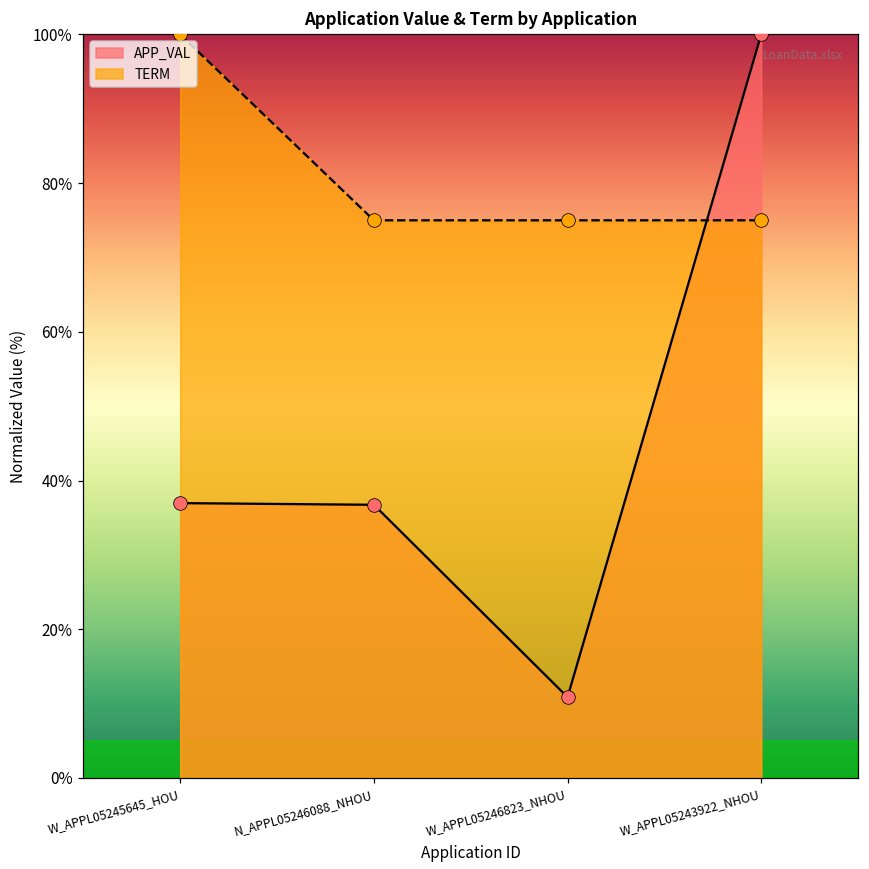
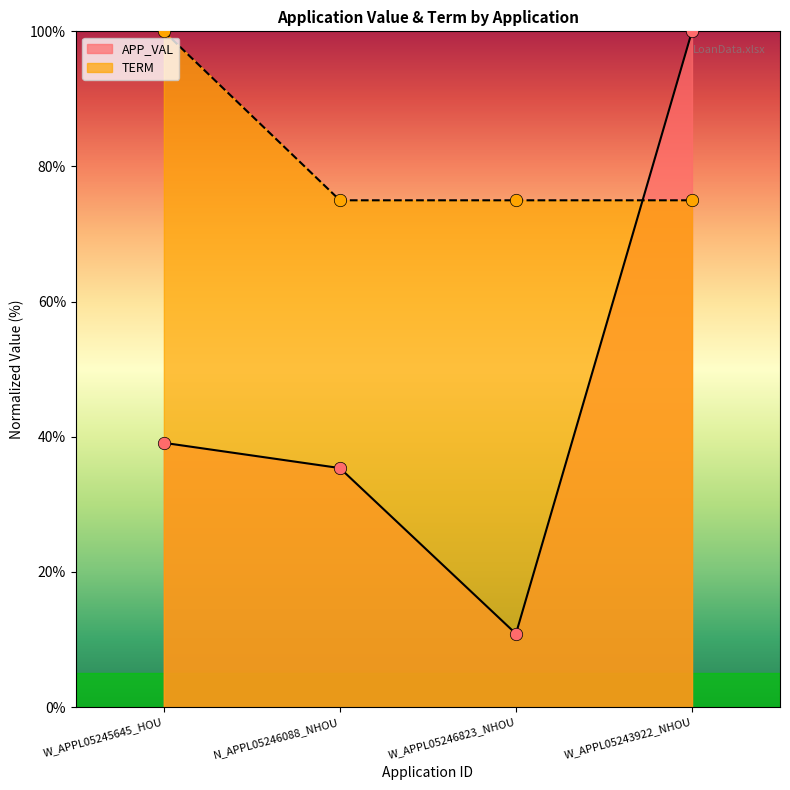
APP_VAL, W_APPL05245645_HOU: 37% -> 39%
APP_VAL, N_APPL05246088_NHOU: 37% -> 35%
